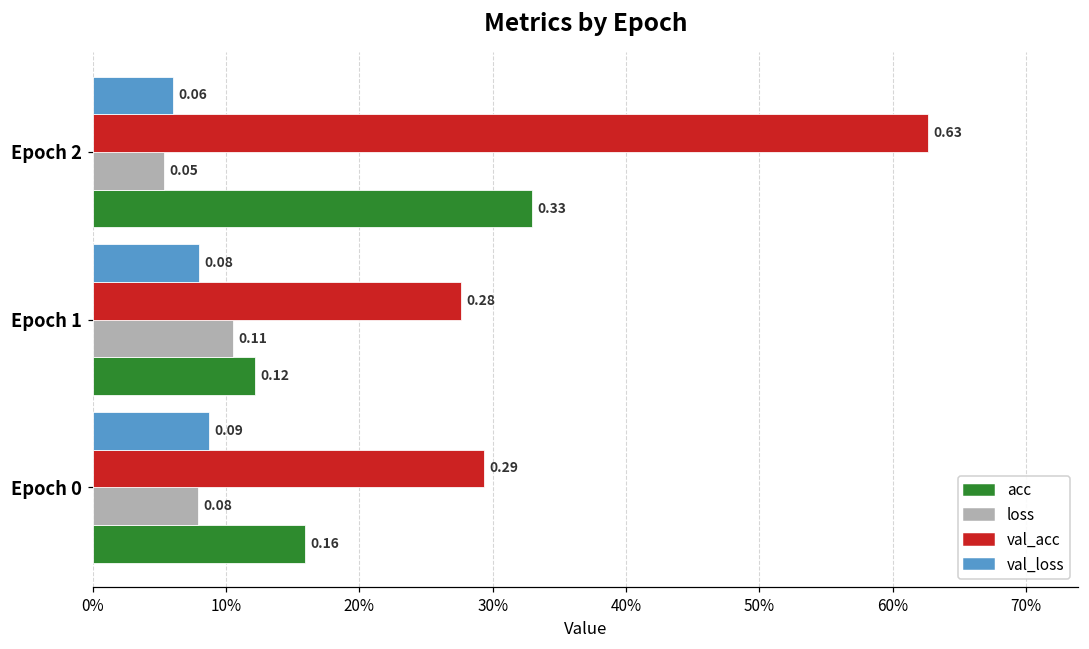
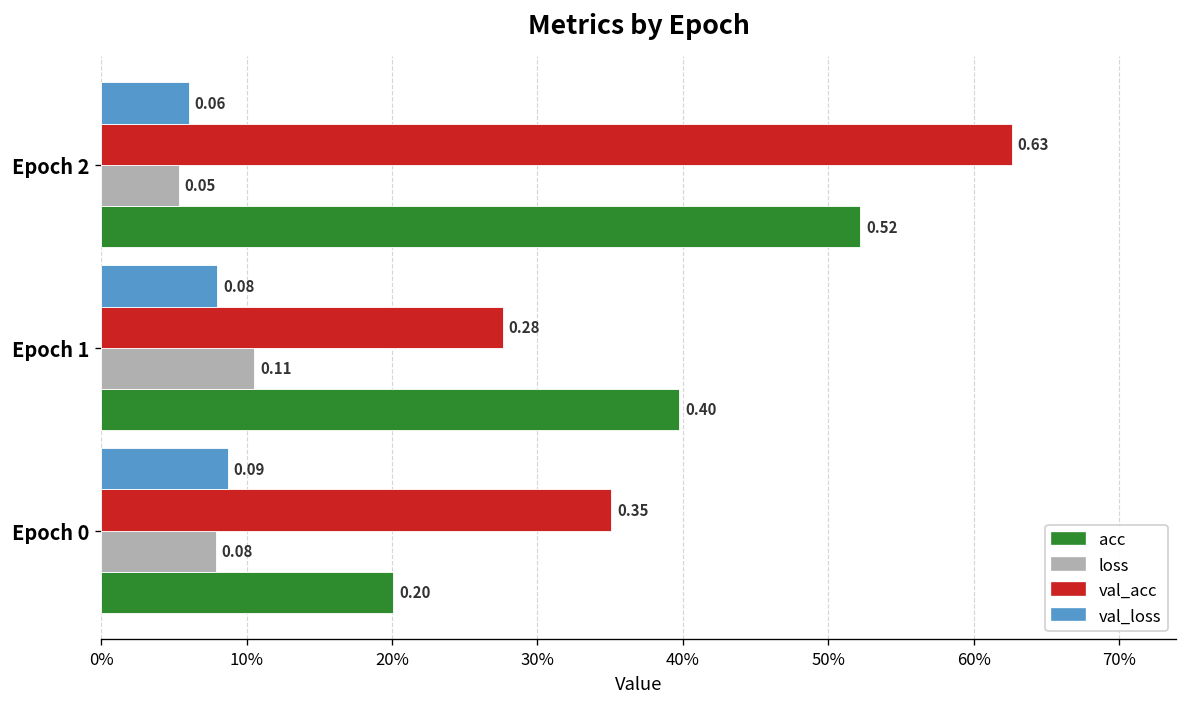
acc, Epoch 2: 0.33 -> 0.52
acc, Epoch 1: 0.12 -> 0.40
val_acc, Epoch 0: 0.29 -> 0.35
acc, Epoch 0: 0.16 -> 0.20
